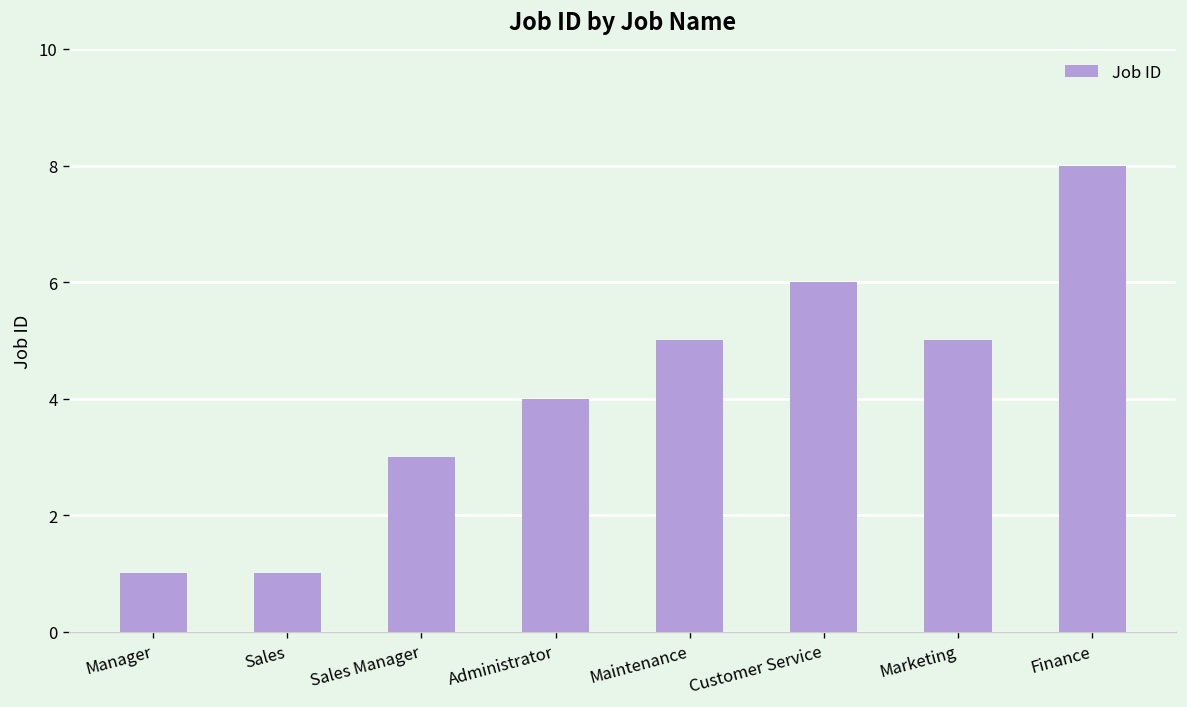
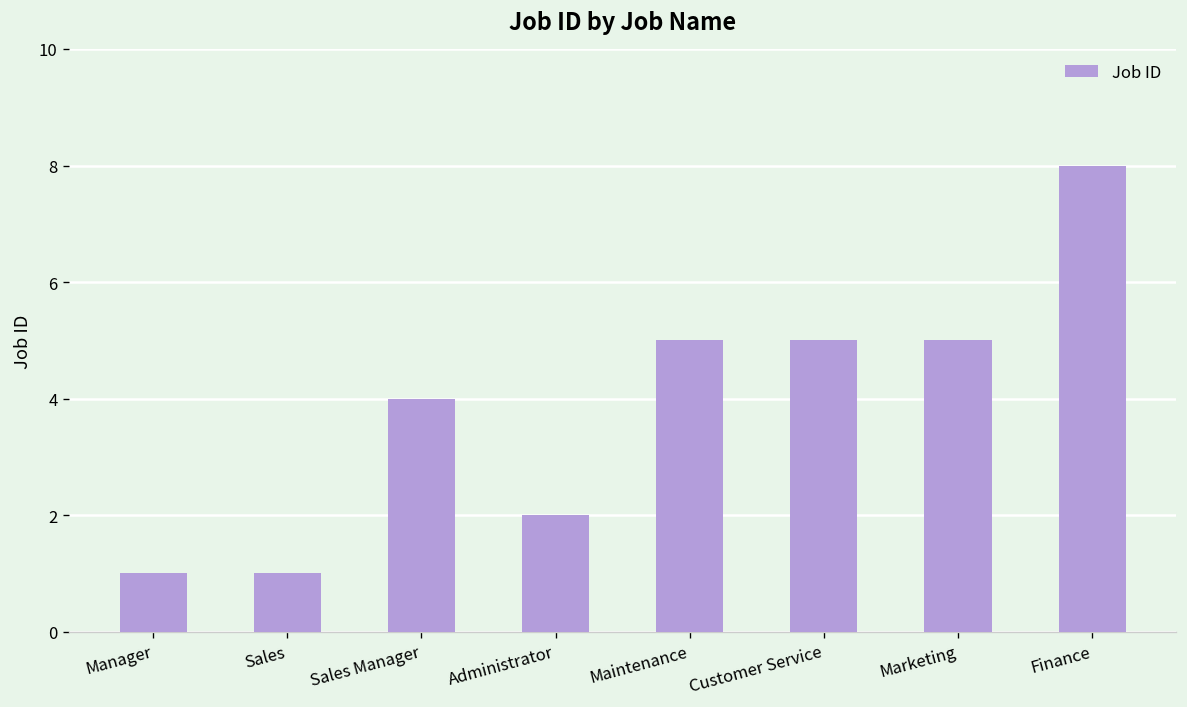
Sales Manager: 3 -> 4
Administrator: 4 -> 2
Customer Service: 6 -> 5
